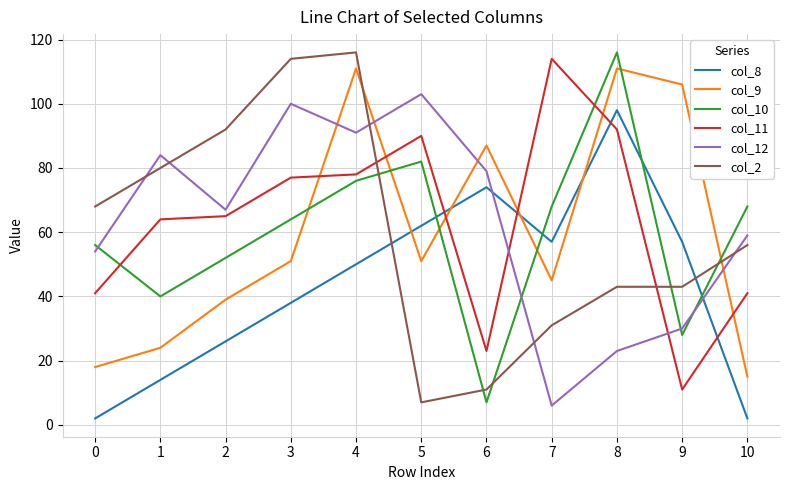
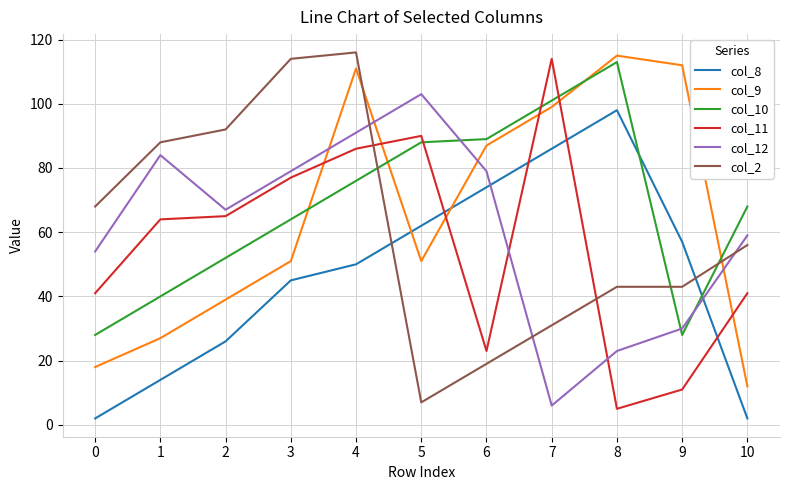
col_10, 0: 56 -> 28
col_9, 1: 24 -> 27
col_2, 1: 80 -> 88
col_8, 3: 38 -> 45
col_12, 3: 100 -> 79
col_11, 4: 78 -> 86
col_10, 5: 82 -> 88
col_10, 6: 7 -> 89
col_2, 6: 11 -> 19
col_8, 7: 57 -> 86
col_9, 7: 45 -> 99
col_10, 7: 68 -> 101
col_9, 8: 111 -> 115
col_10, 8: 116 -> 113
col_11, 8: 92 -> 5
col_9, 9: 106 -> 112
col_9, 10: 15 -> 12
